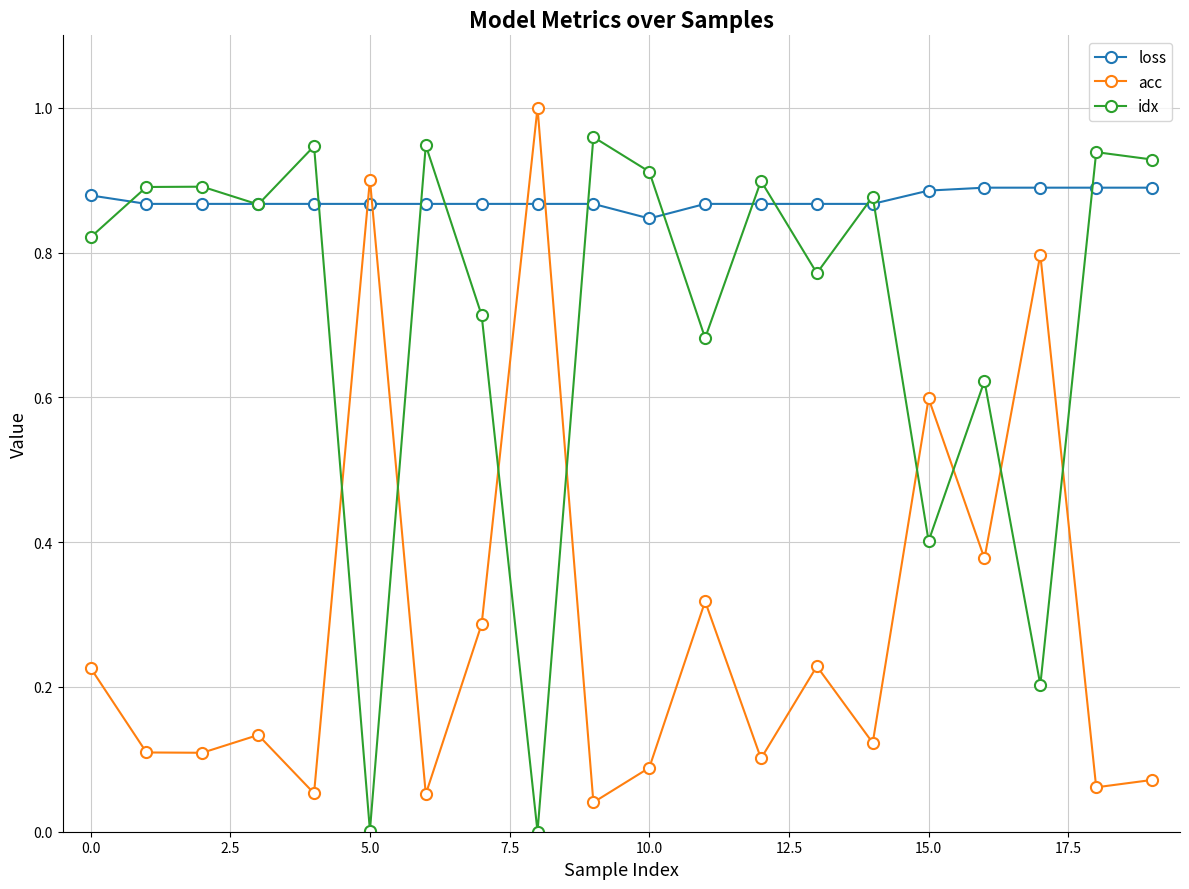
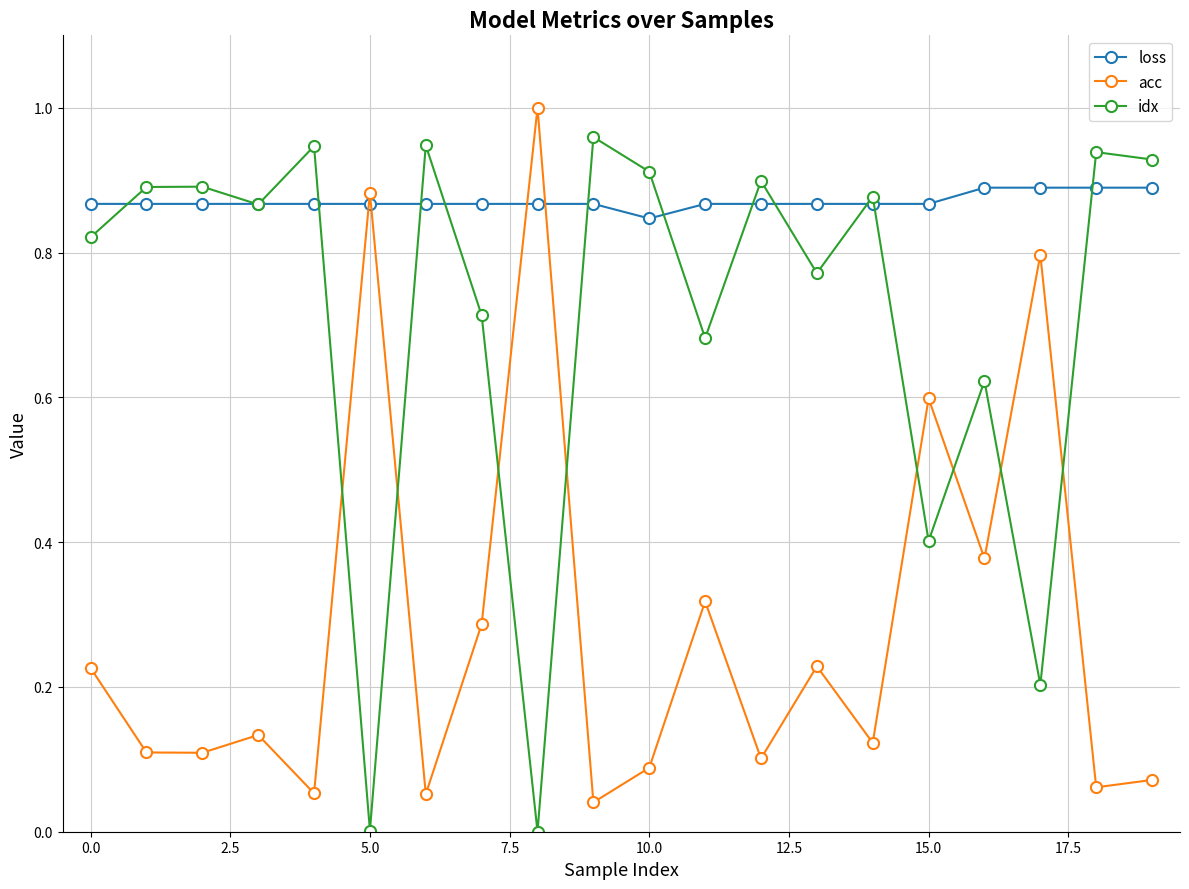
loss, 0.0: 0.88 -> 0.87
acc, 5.0: 0.90 -> 0.88
loss, 15.0: 0.89 -> 0.87
